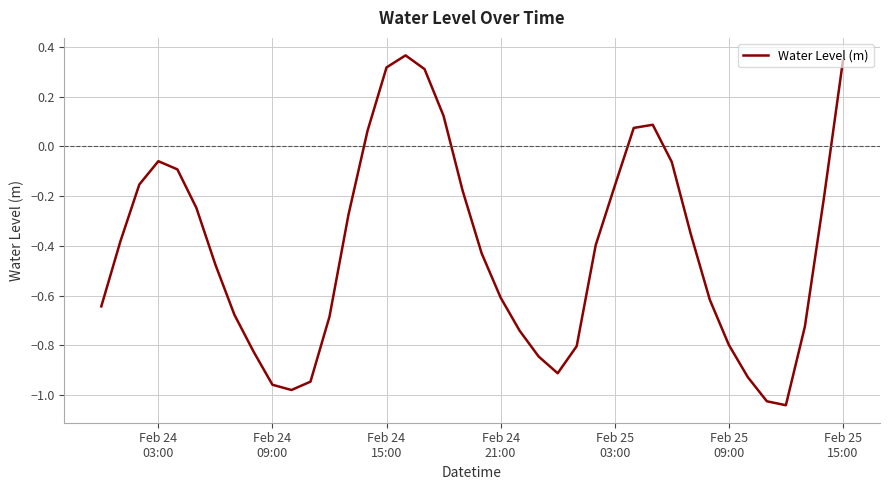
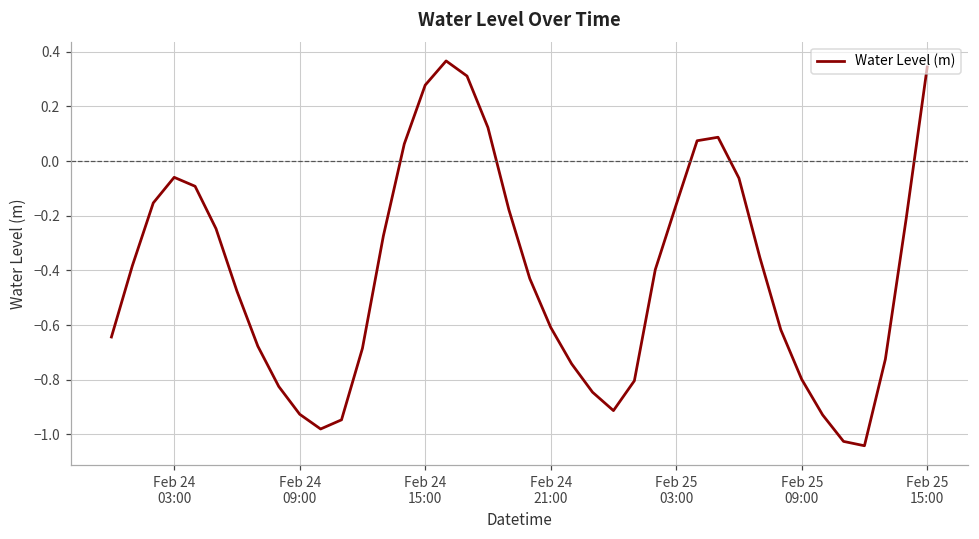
Feb 24 09:00: -0.96 -> -0.93
Feb 24 15:00: 0.32 -> 0.28
